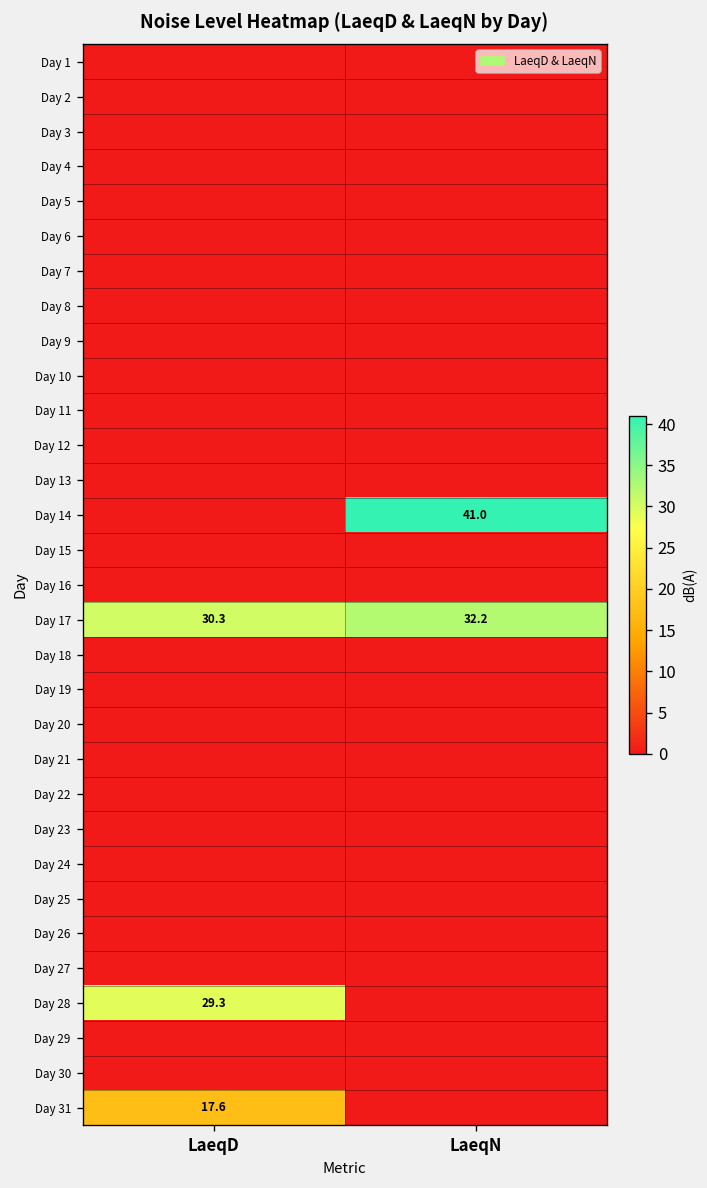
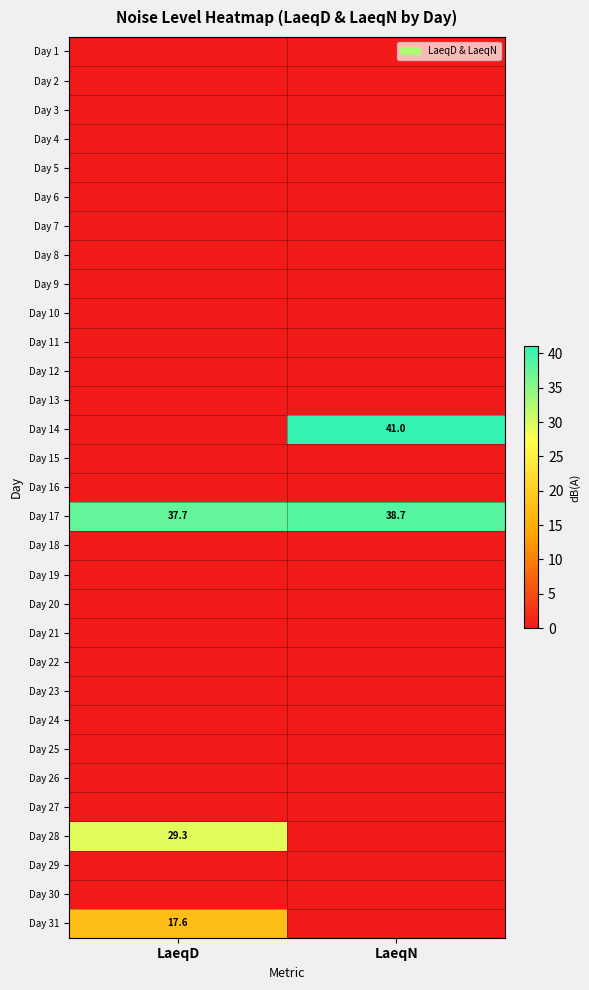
Day 17, LaeqD: 30.3 -> 37.7
Day 17, LaeqN: 32.2 -> 38.7
